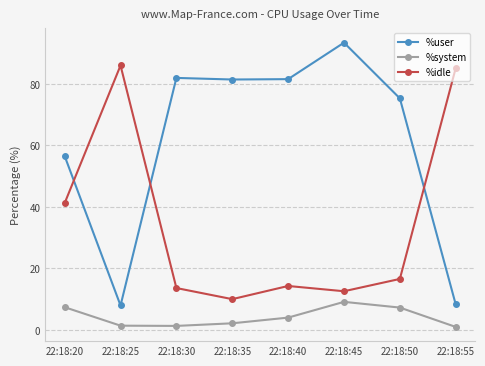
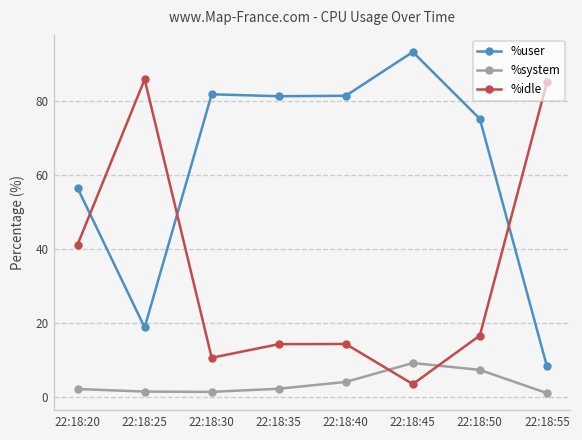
%system, 22:18:20: 7 -> 2
%user, 22:18:25: 8 -> 19
%idle, 22:18:30: 14 -> 11
%idle, 22:18:35: 10 -> 14
%idle, 22:18:45: 13 -> 3
